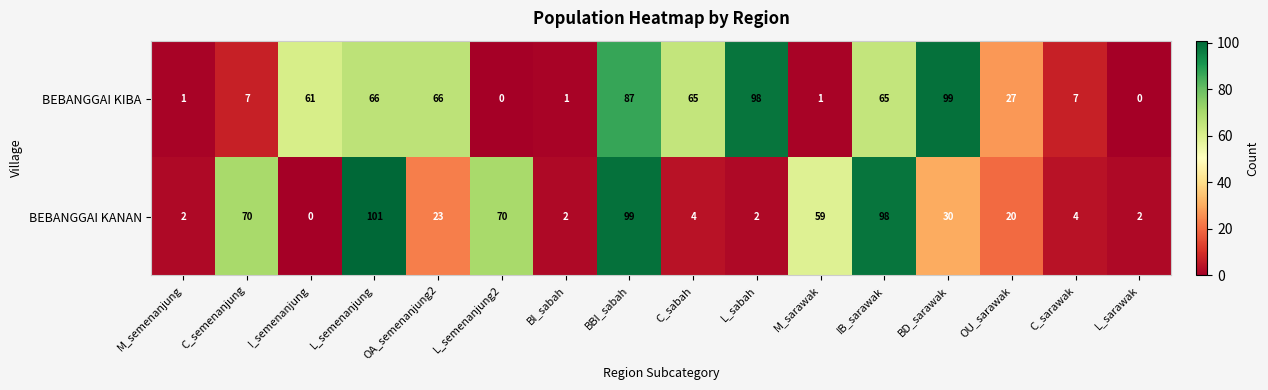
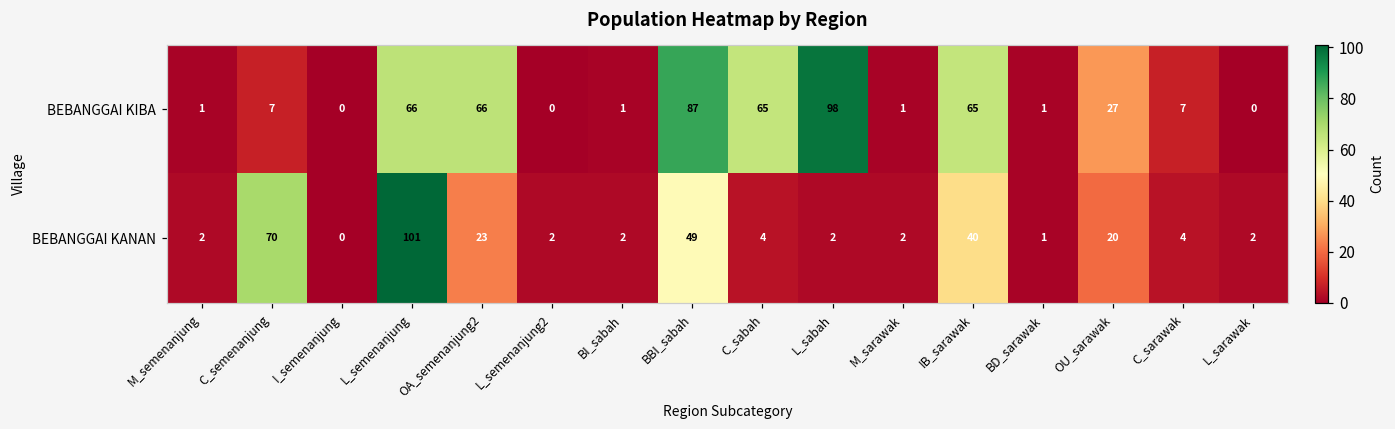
BEBANGGAI KIBA, I_semenanjung: 61 -> 0
BEBANGGAI KIBA, BD_sarawak: 99 -> 1
BEBANGGAI KANAN, L_semenanjung2: 70 -> 2
BEBANGGAI KANAN, BBI_sabah: 99 -> 49
BEBANGGAI KANAN, M_sarawak: 59 -> 2
BEBANGGAI KANAN, IB_sarawak: 98 -> 40
BEBANGGAI KANAN, BD_sarawak: 30 -> 1
